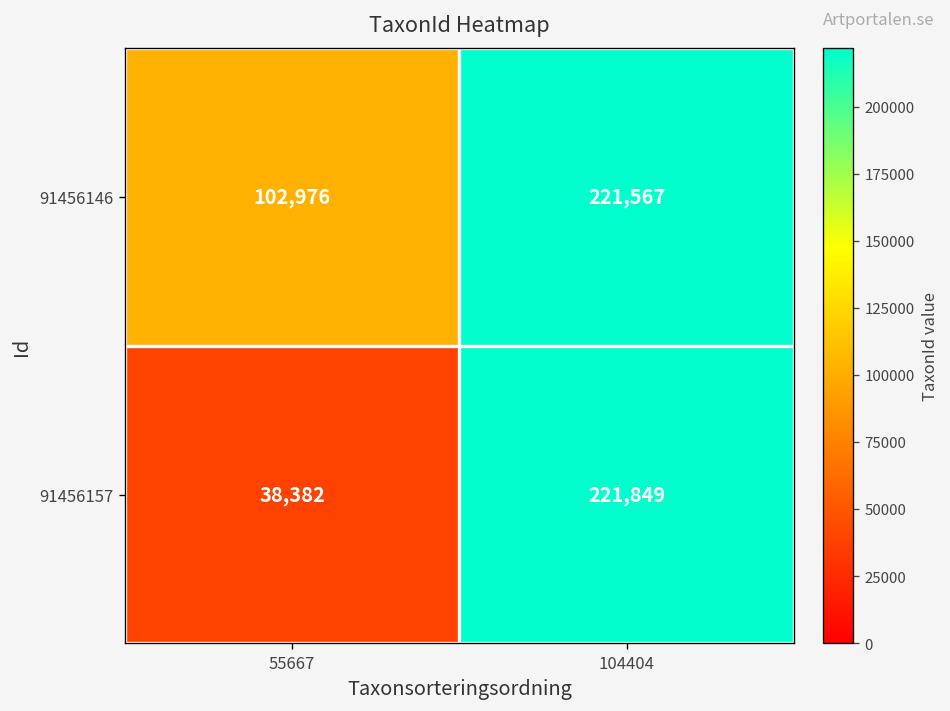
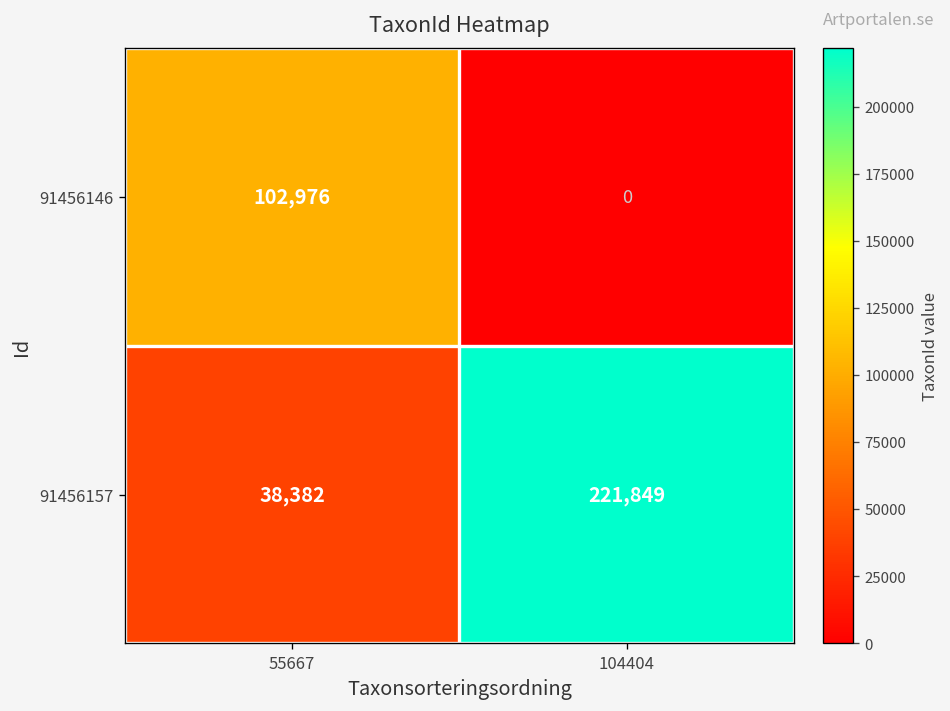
91456146, 104404: 221,567 -> 0
